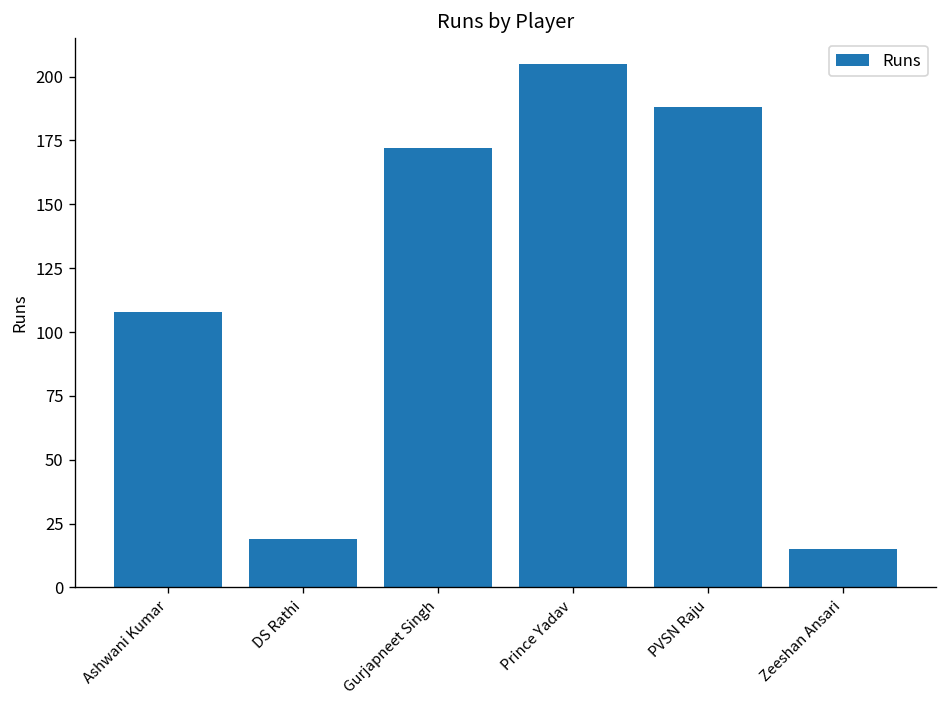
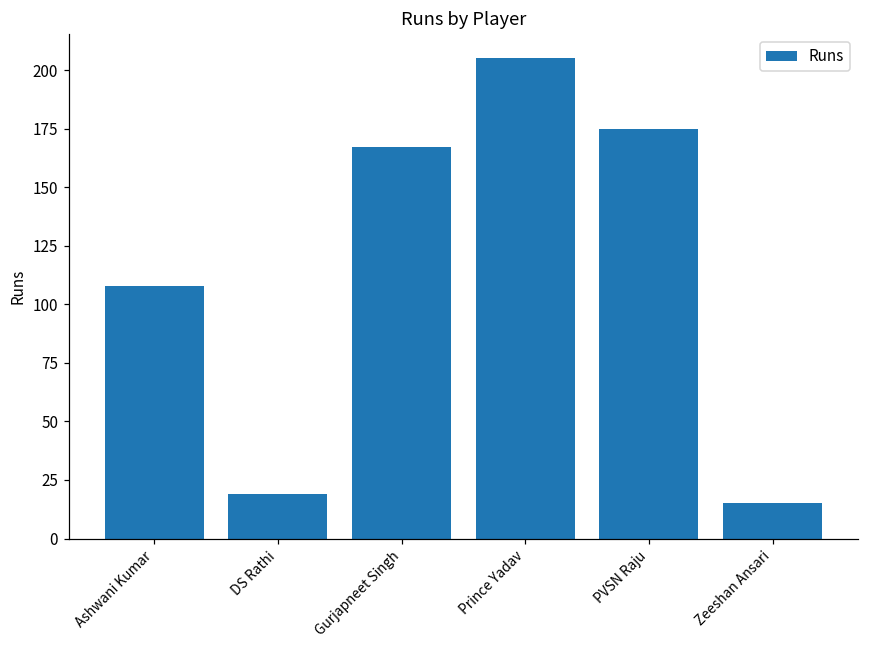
Gurjapneet Singh: 172 -> 167
PVSN Raju: 188 -> 175
